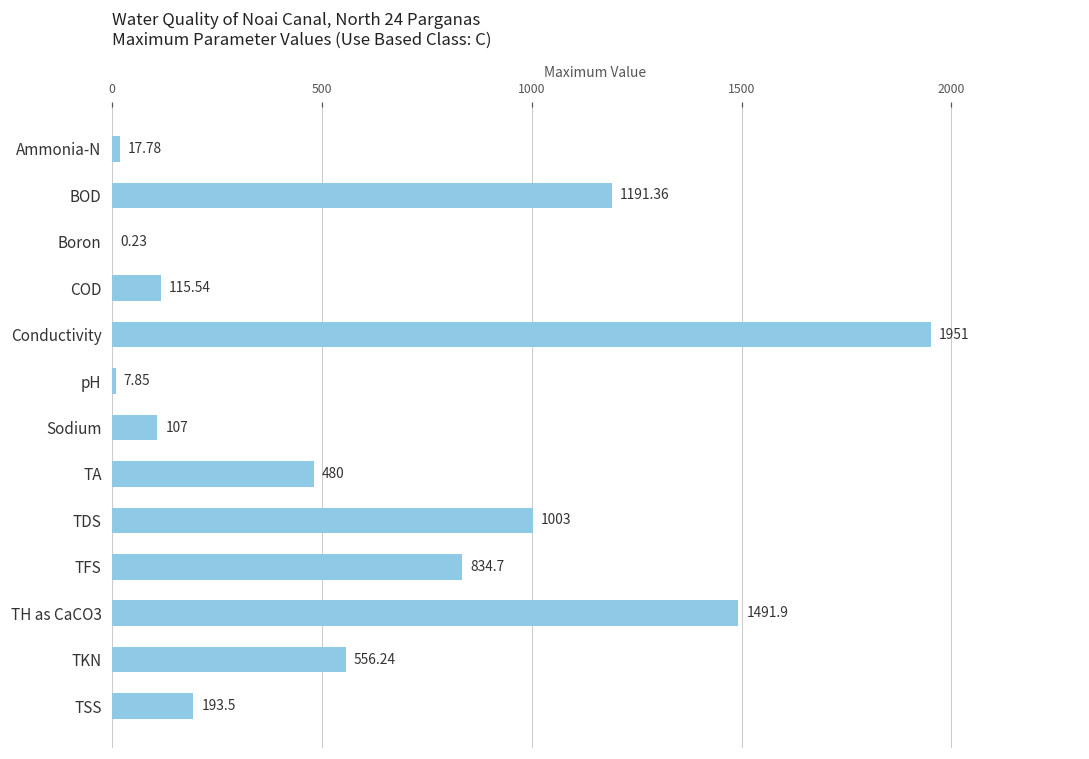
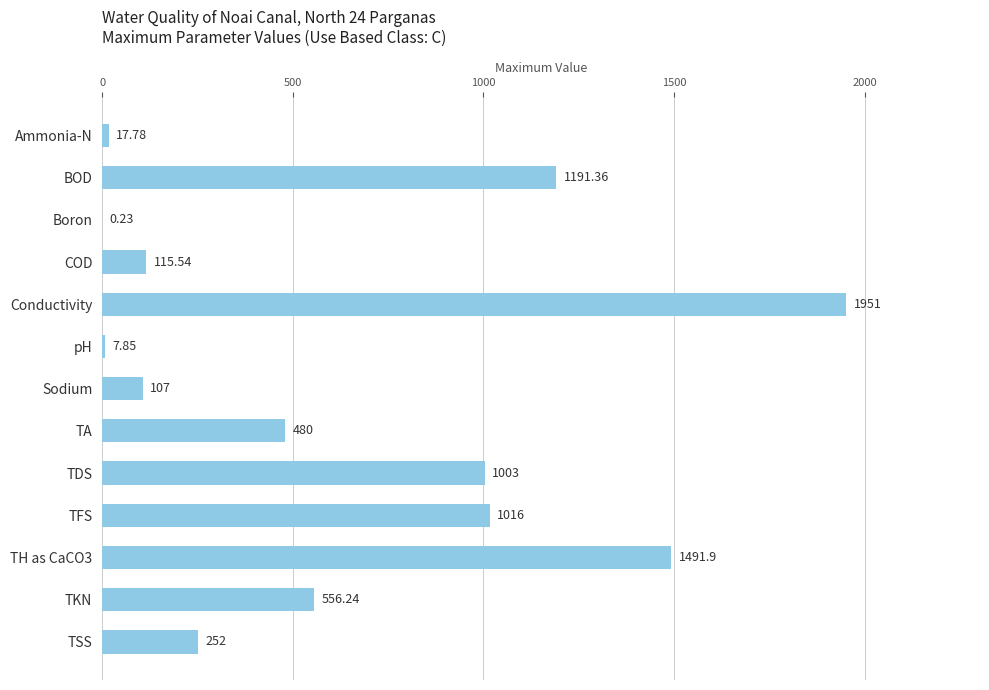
TFS: 834.7 -> 1016
TSS: 193.5 -> 252
